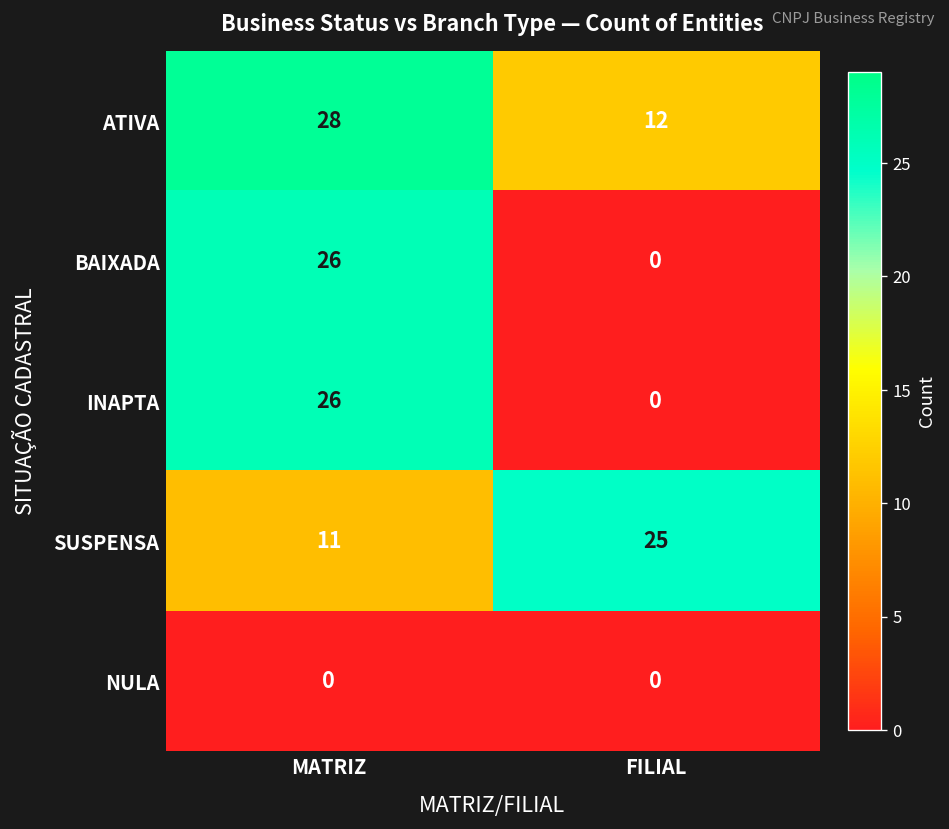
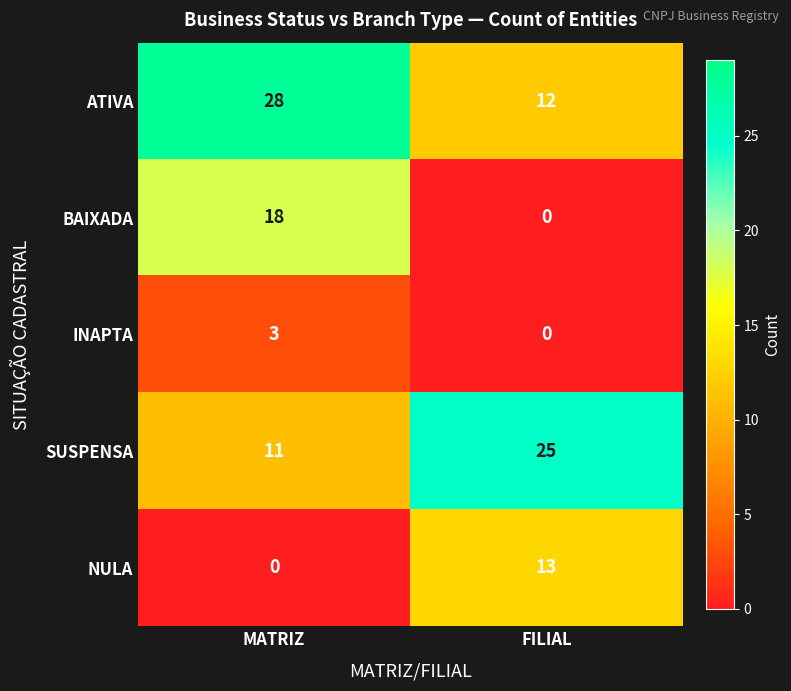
BAIXADA, MATRIZ: 26 -> 18
INAPTA, MATRIZ: 26 -> 3
NULA, FILIAL: 0 -> 13
